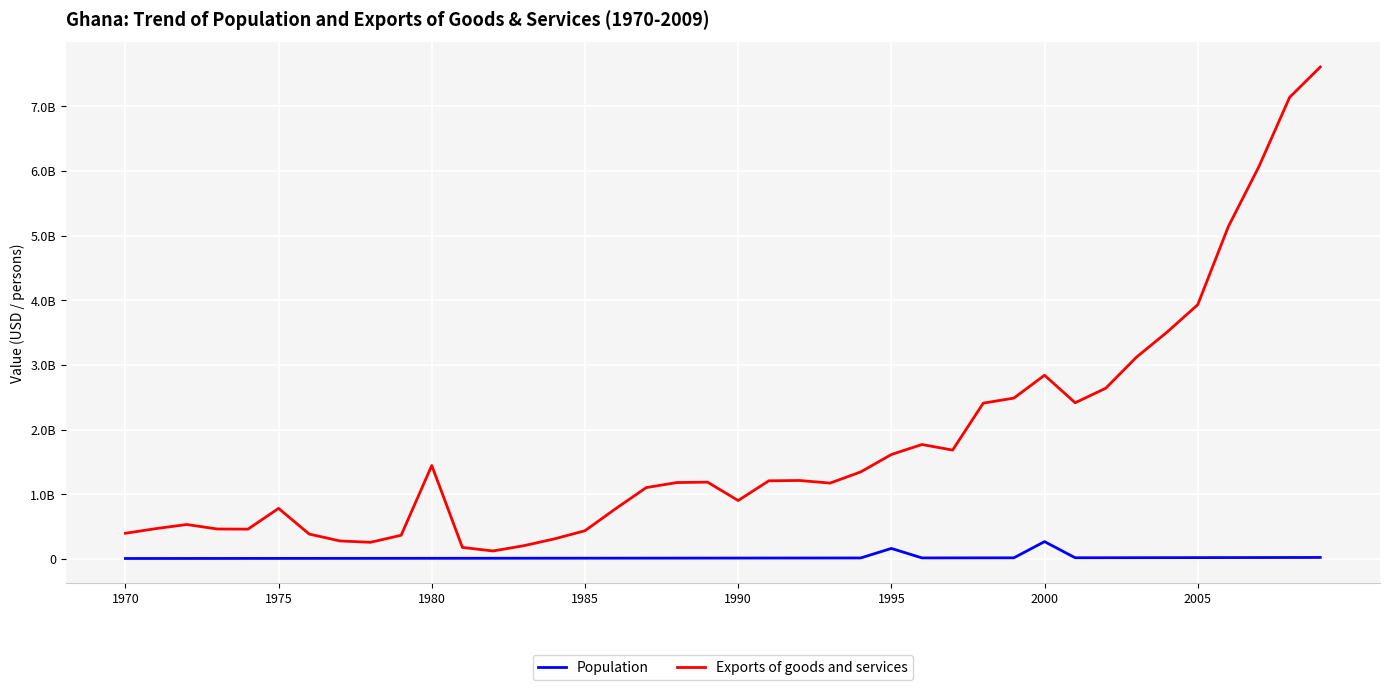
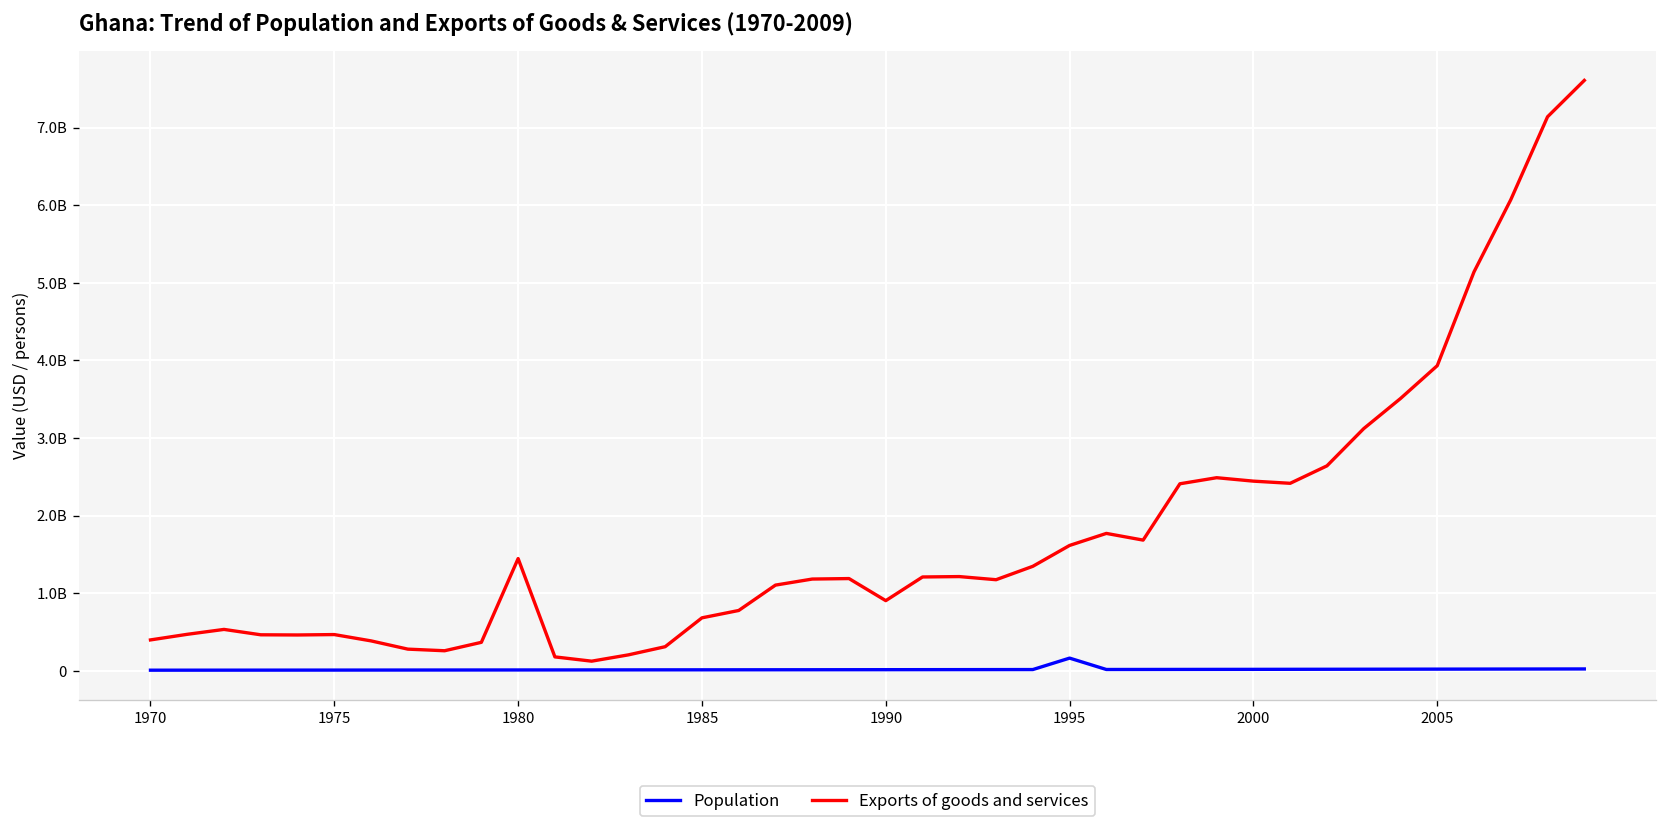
Exports of goods and services, 1975: 800000000 -> 500000000
Exports of goods and services, 1985: 400000000 -> 700000000
Population, 2000: 300000000 -> 0
Exports of goods and services, 2000: 2800000000 -> 2400000000
